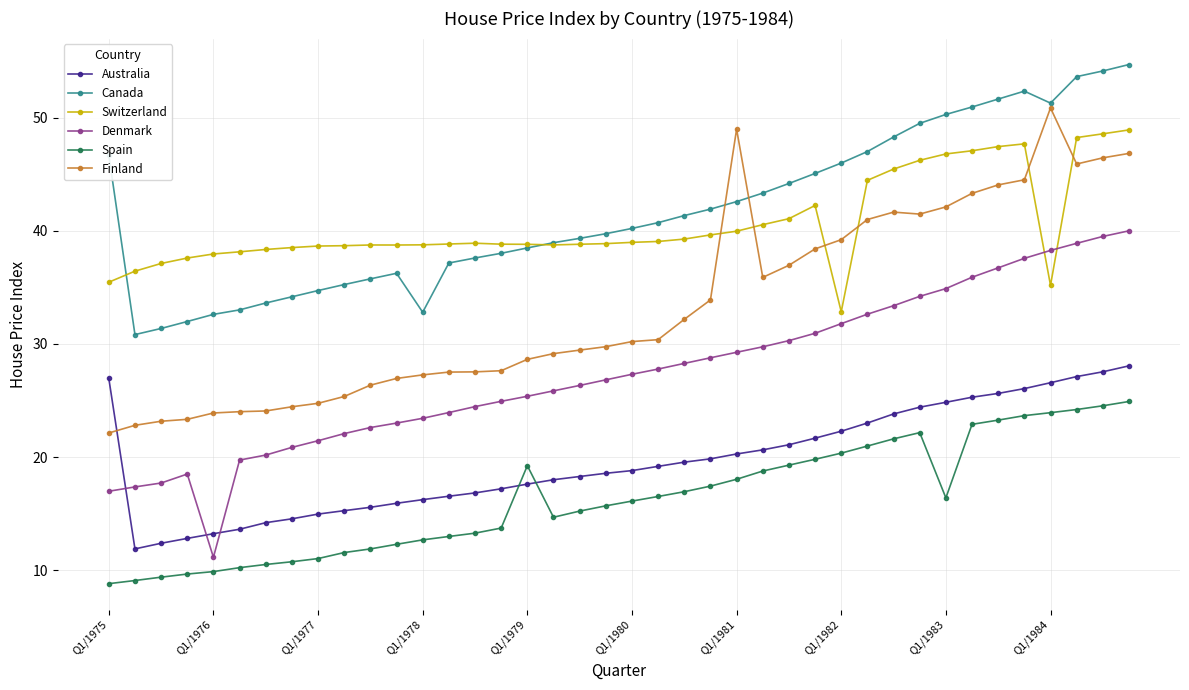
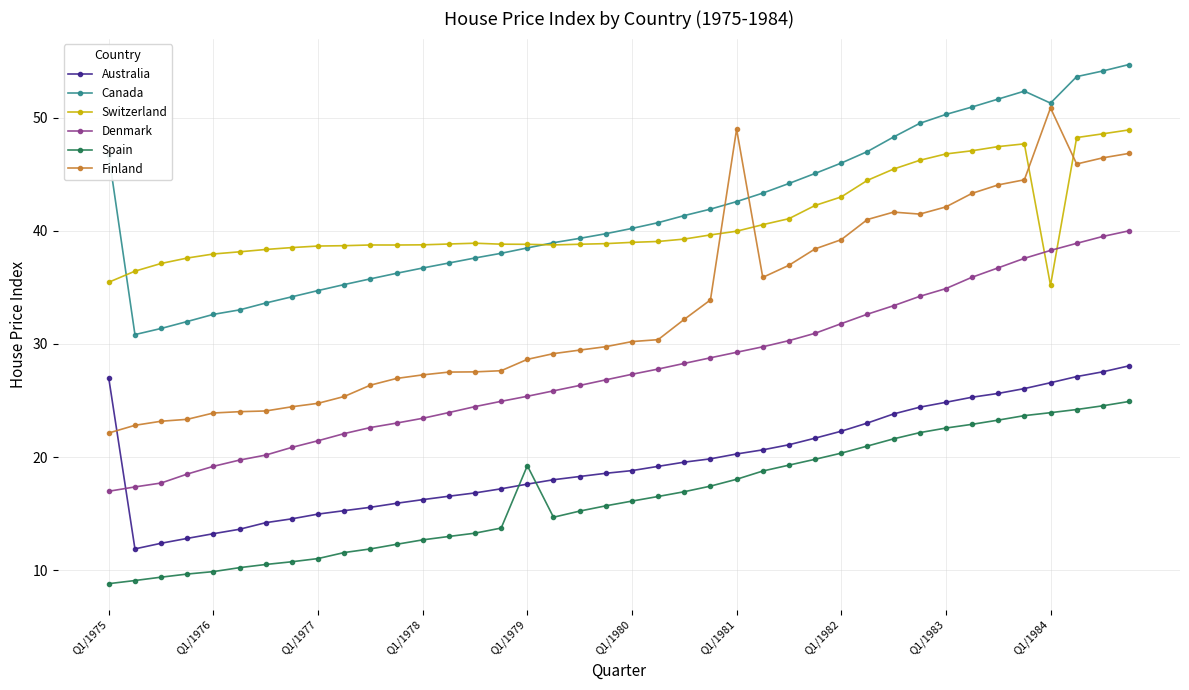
Denmark, Q1/1976: 11.1 -> 19.2
Canada, Q1/1978: 32.8 -> 36.7
Switzerland, Q1/1982: 32.8 -> 43.0
Spain, Q1/1983: 16.4 -> 22.6
